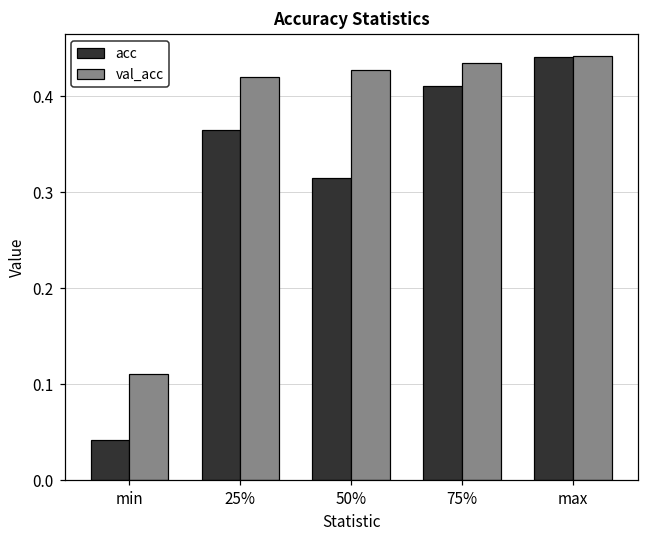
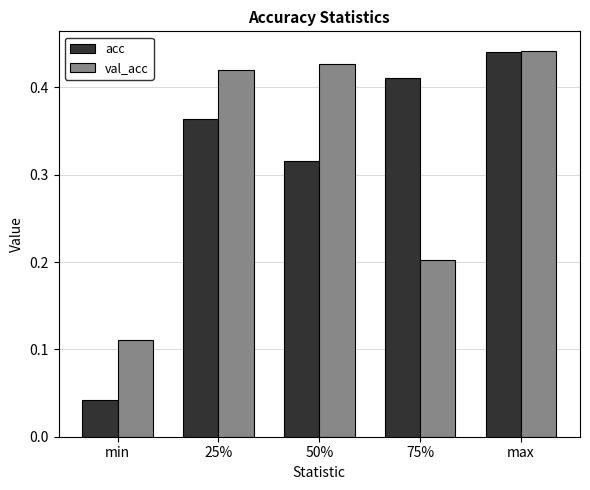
val_acc, 75%: 0.43 -> 0.20
